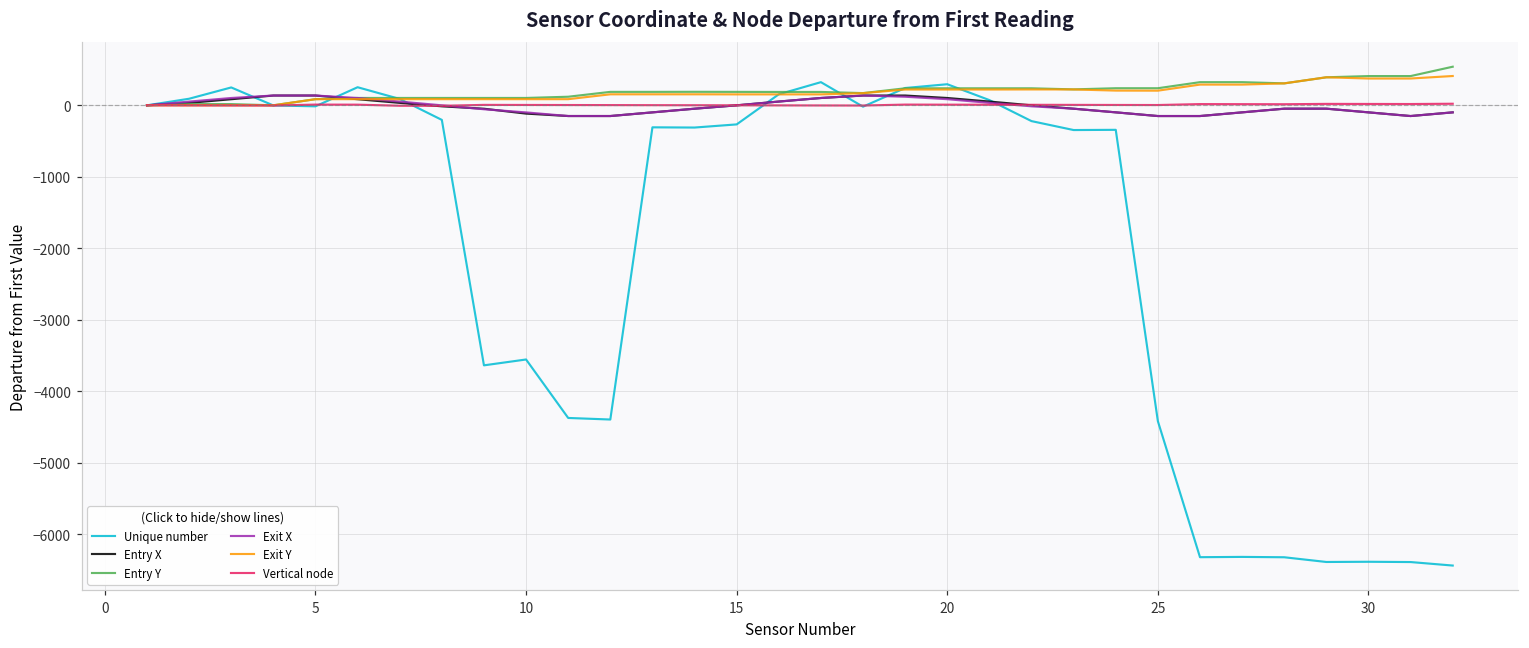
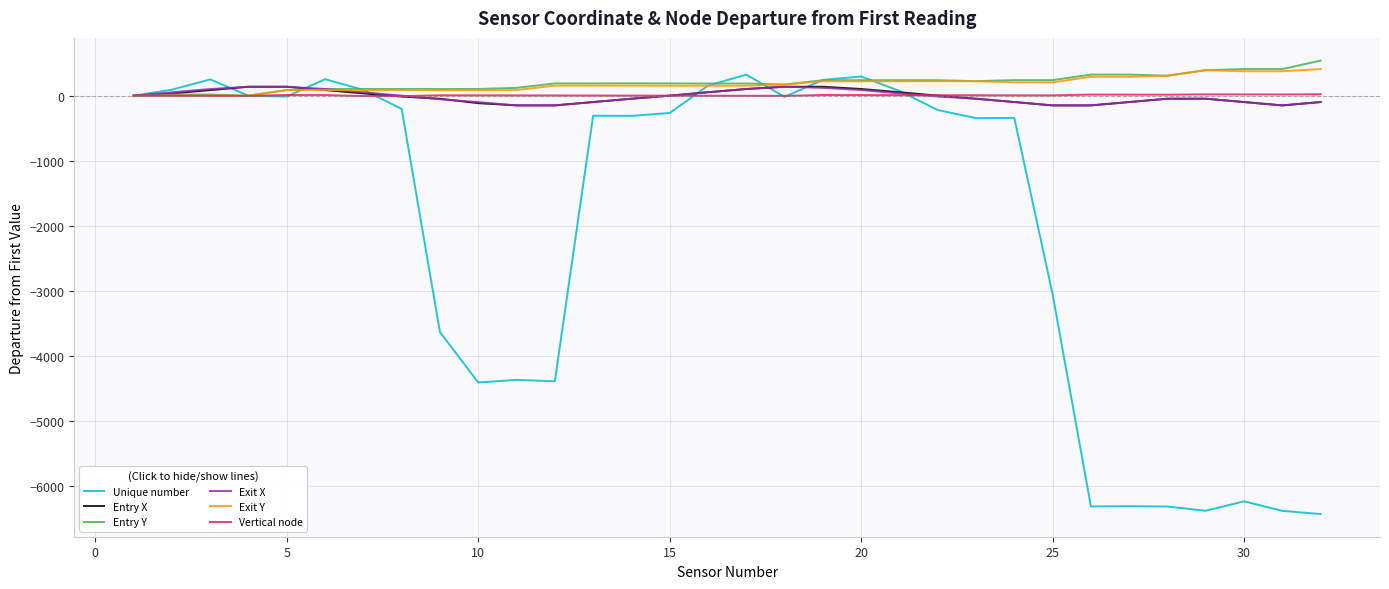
Unique number, 10: -3600 -> -4400
Unique number, 25: -4400 -> -3100
Unique number, 30: -6400 -> -6200
